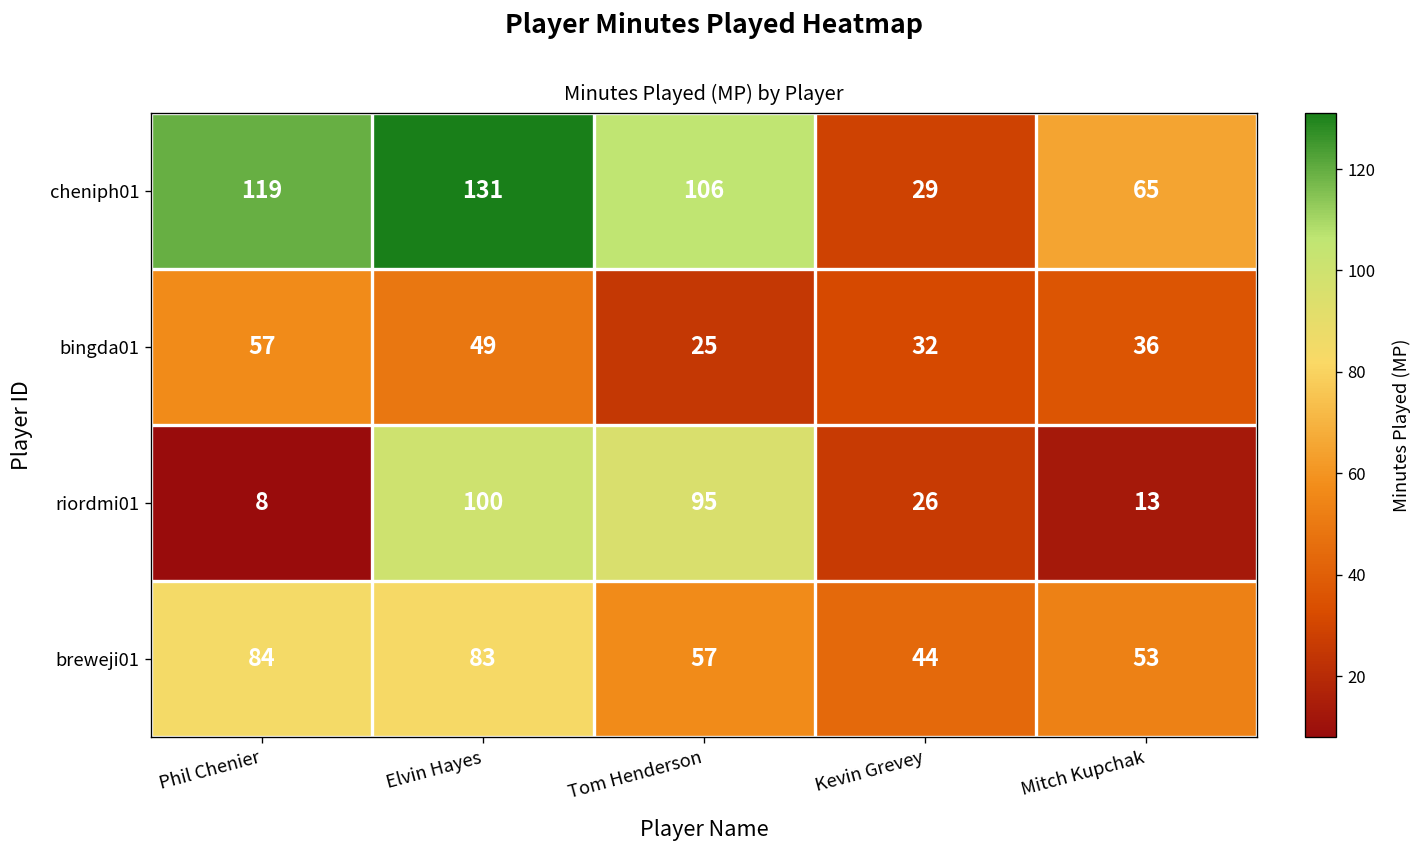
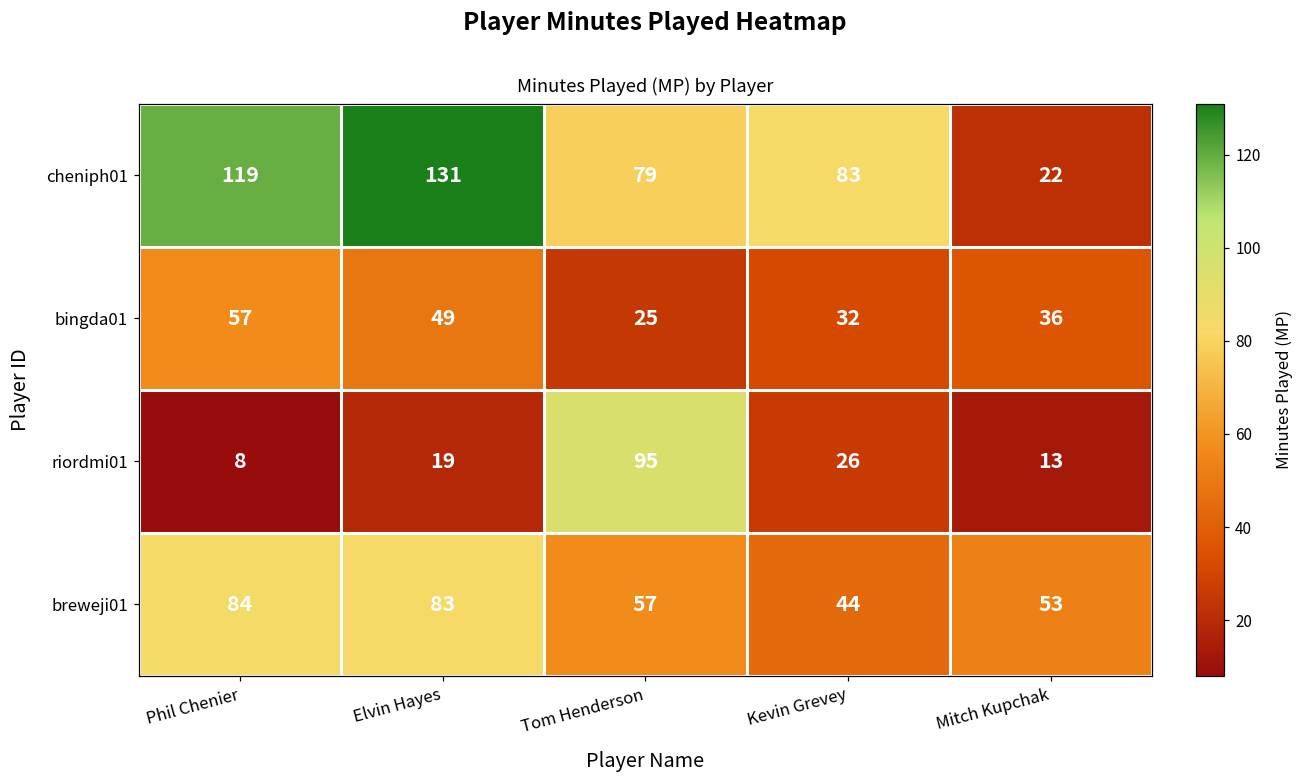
cheniph01, Tom Henderson: 106 -> 79
cheniph01, Kevin Grevey: 29 -> 83
cheniph01, Mitch Kupchak: 65 -> 22
riordmi01, Elvin Hayes: 100 -> 19
